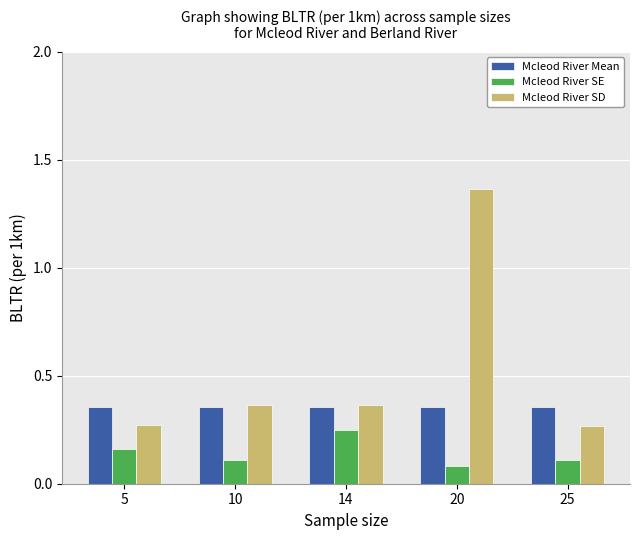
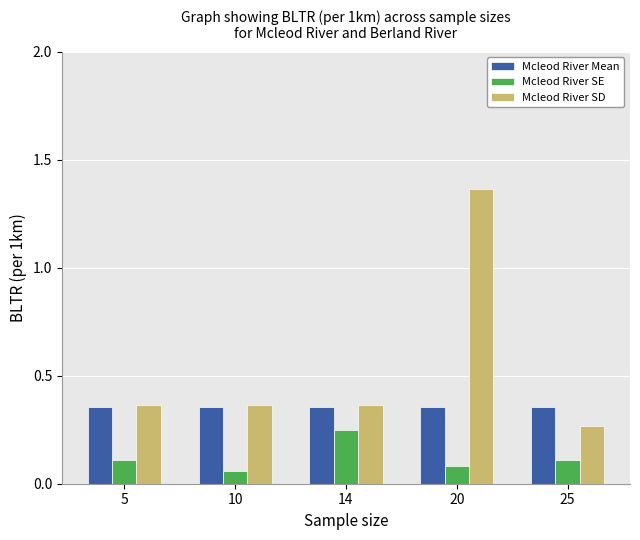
Mcleod River SE, 5: 0.16 -> 0.11
Mcleod River SD, 5: 0.27 -> 0.36
Mcleod River SE, 10: 0.11 -> 0.06
